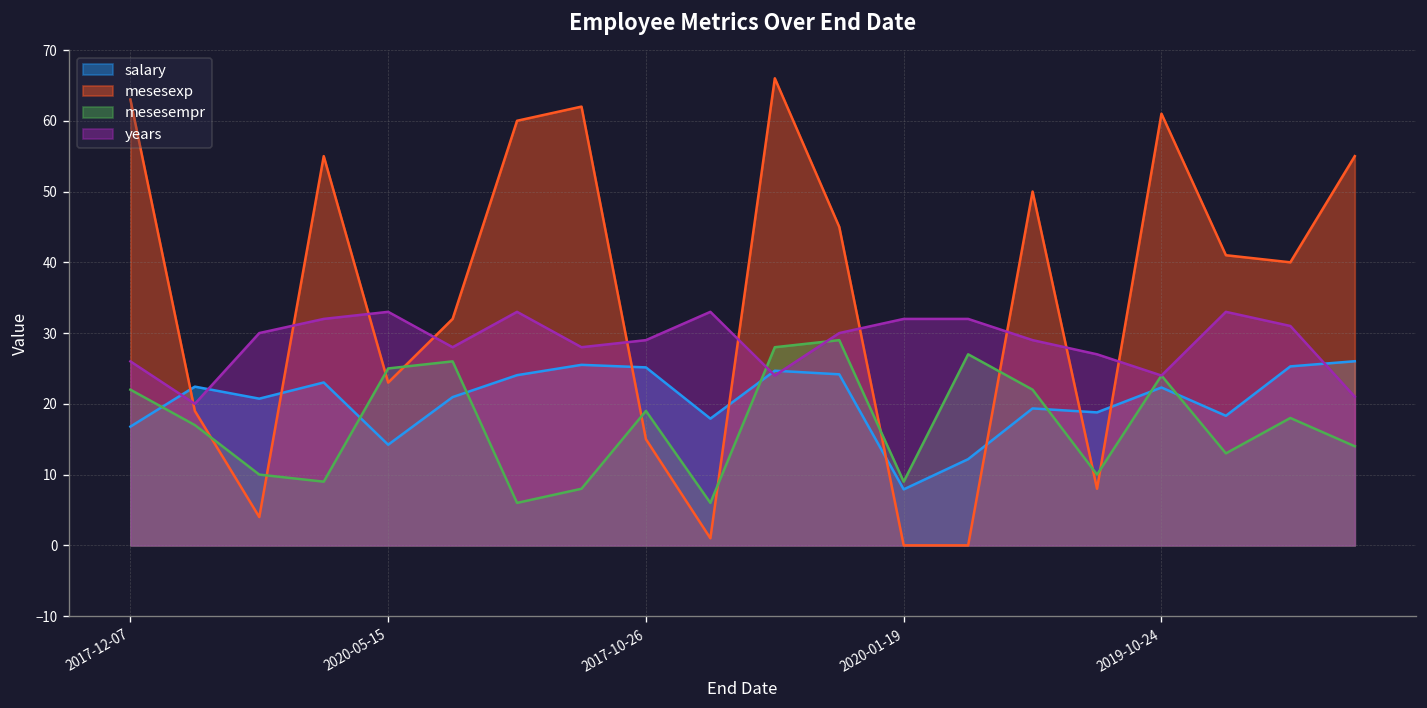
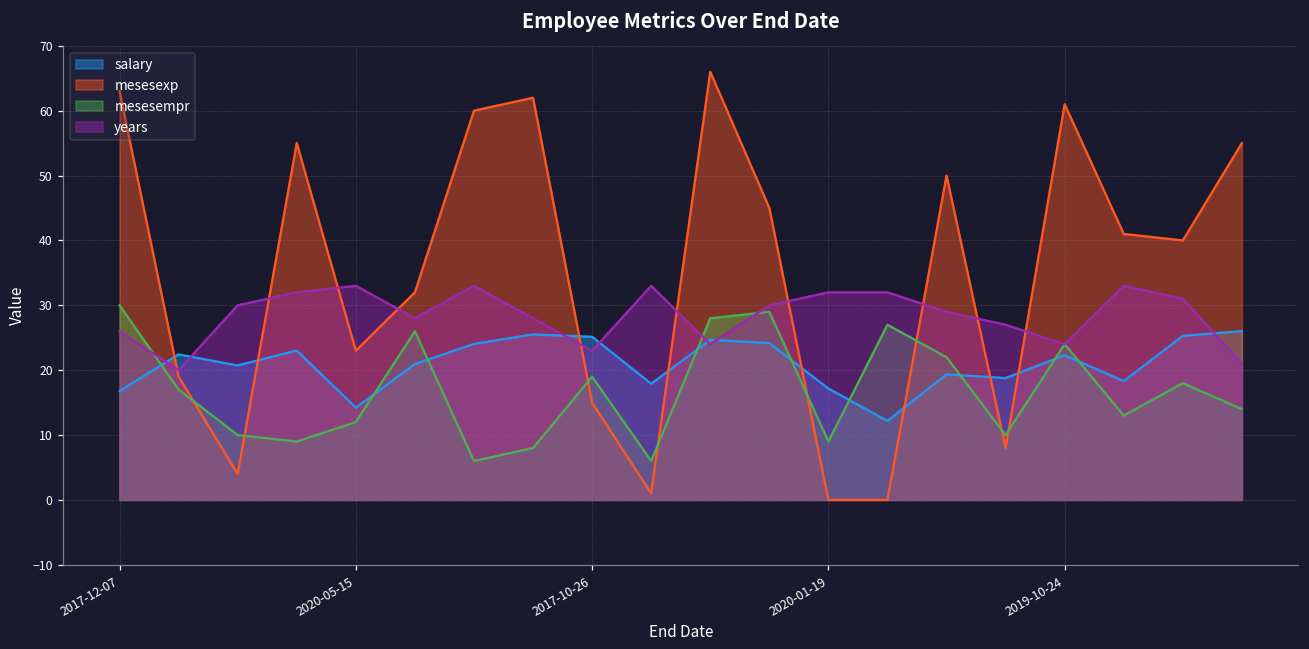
mesesempr, 2017-12-07: 22 -> 30
mesesempr, 2020-05-15: 25 -> 12
years, 2017-10-26: 29 -> 23
salary, 2020-01-19: 8 -> 17
